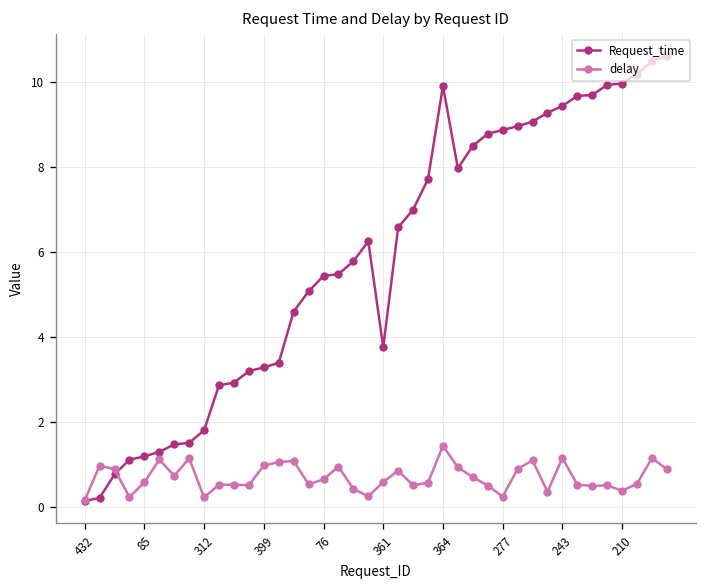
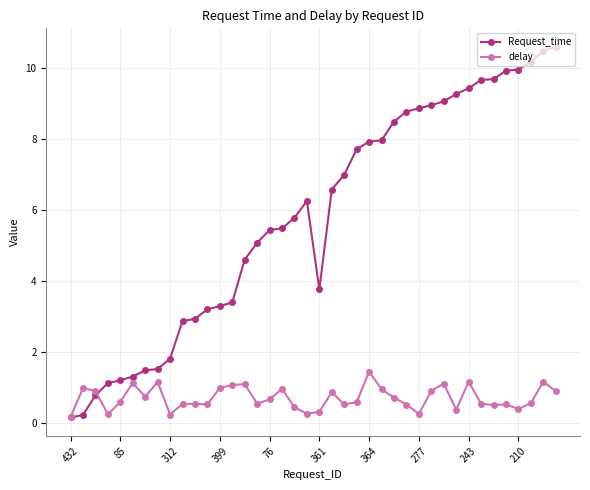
delay, 361: 0.6 -> 0.3
Request_time, 364: 9.9 -> 7.9
